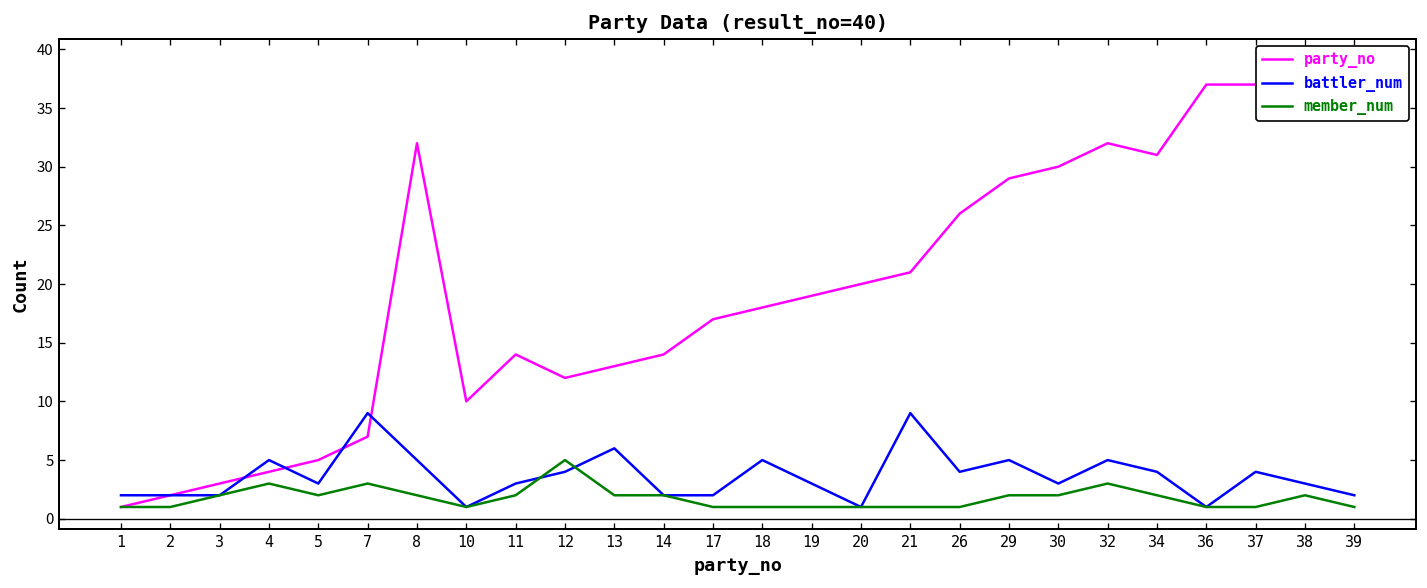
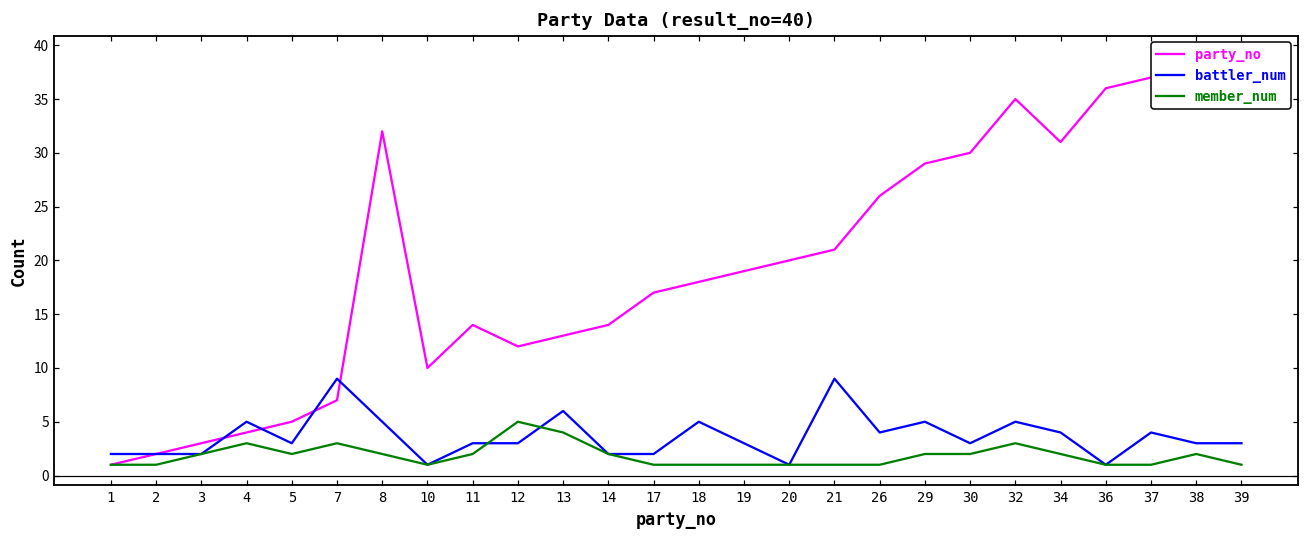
battler_num, 12: 4 -> 3
member_num, 13: 2 -> 4
party_no, 32: 32 -> 35
party_no, 36: 37 -> 36
battler_num, 39: 2 -> 3
